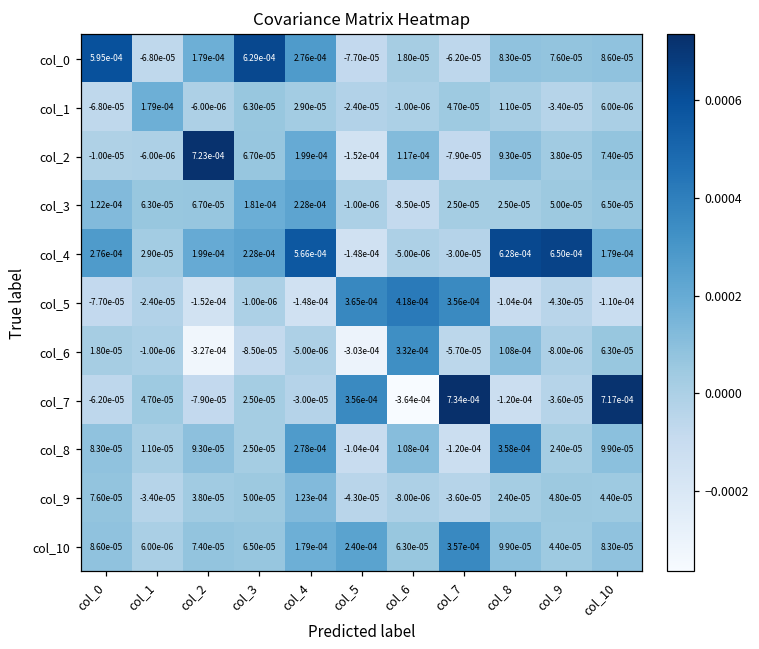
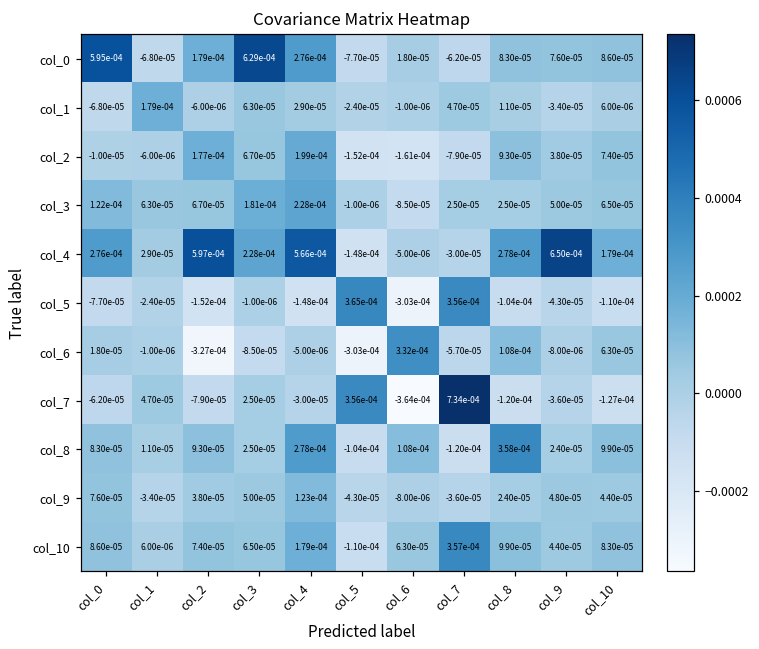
col_2, col_2: 7.23e-04 -> 1.77e-04
col_2, col_6: 1.17e-04 -> -1.61e-04
col_4, col_2: 1.99e-04 -> 5.97e-04
col_4, col_8: 6.28e-04 -> 2.78e-04
col_5, col_6: 4.18e-04 -> -3.03e-04
col_7, col_10: 7.17e-04 -> -1.27e-04
col_10, col_5: 2.40e-04 -> -1.10e-04
